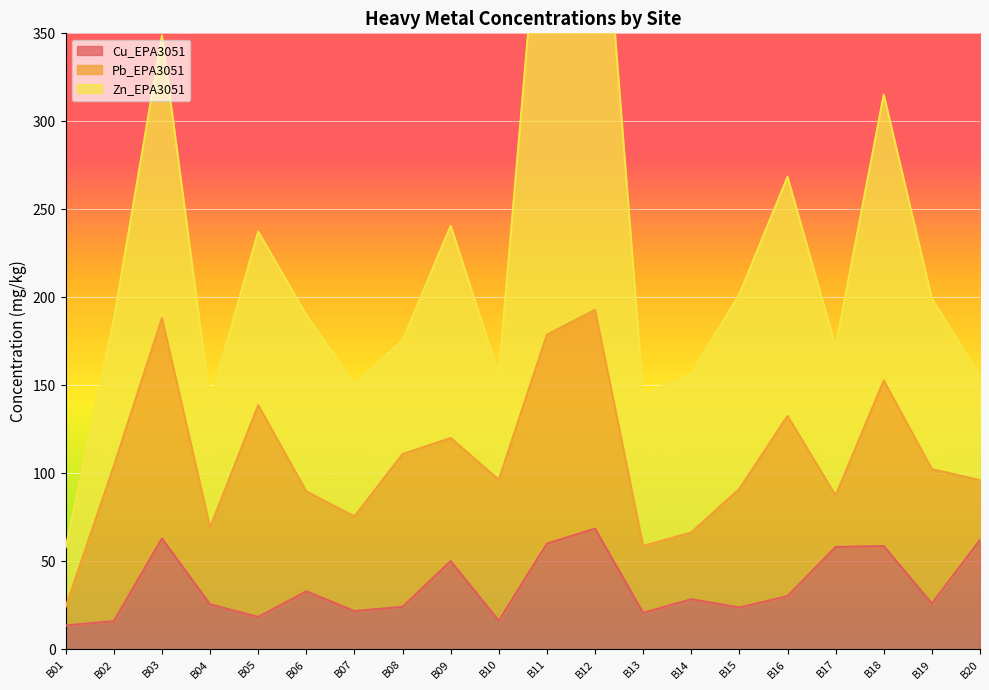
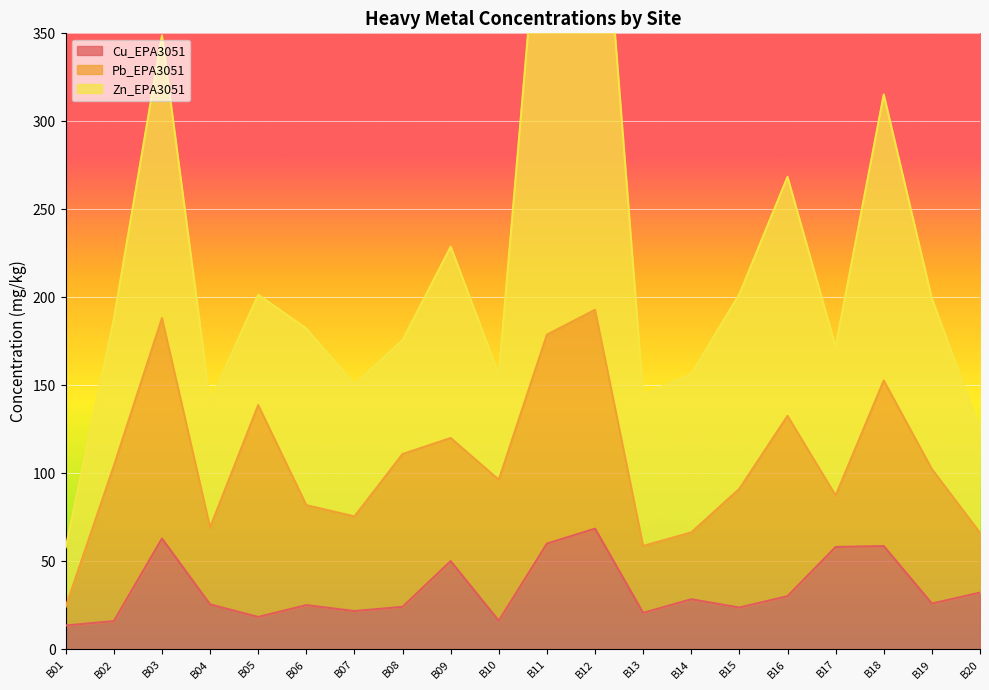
Zn_EPA3051, B05: 99 -> 63
Cu_EPA3051, B06: 33 -> 25
Zn_EPA3051, B09: 121 -> 109
Cu_EPA3051, B20: 62 -> 32
